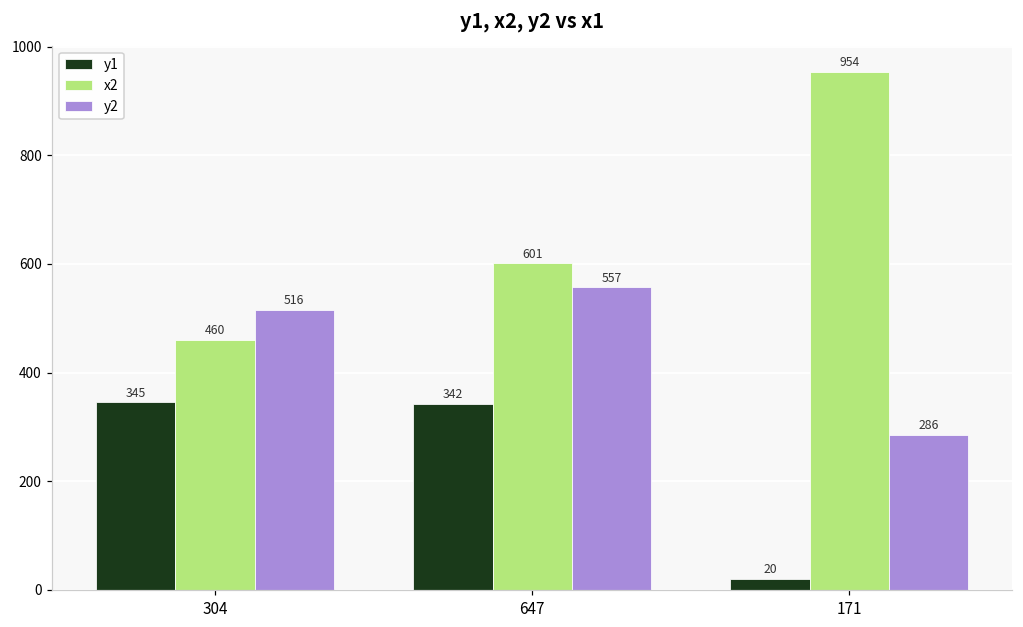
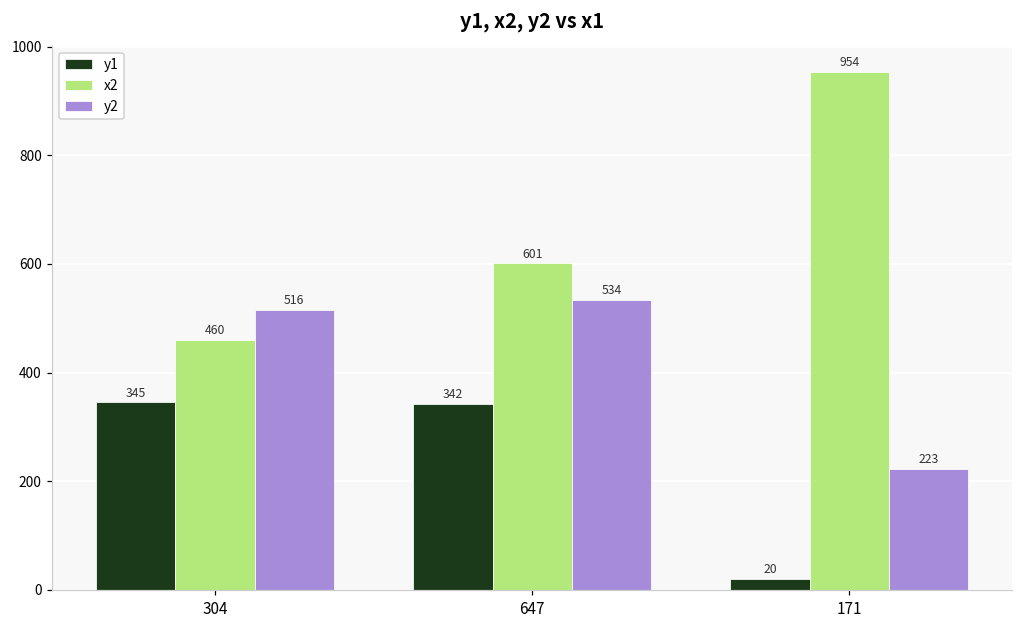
y2, 647: 557 -> 534
y2, 171: 286 -> 223
